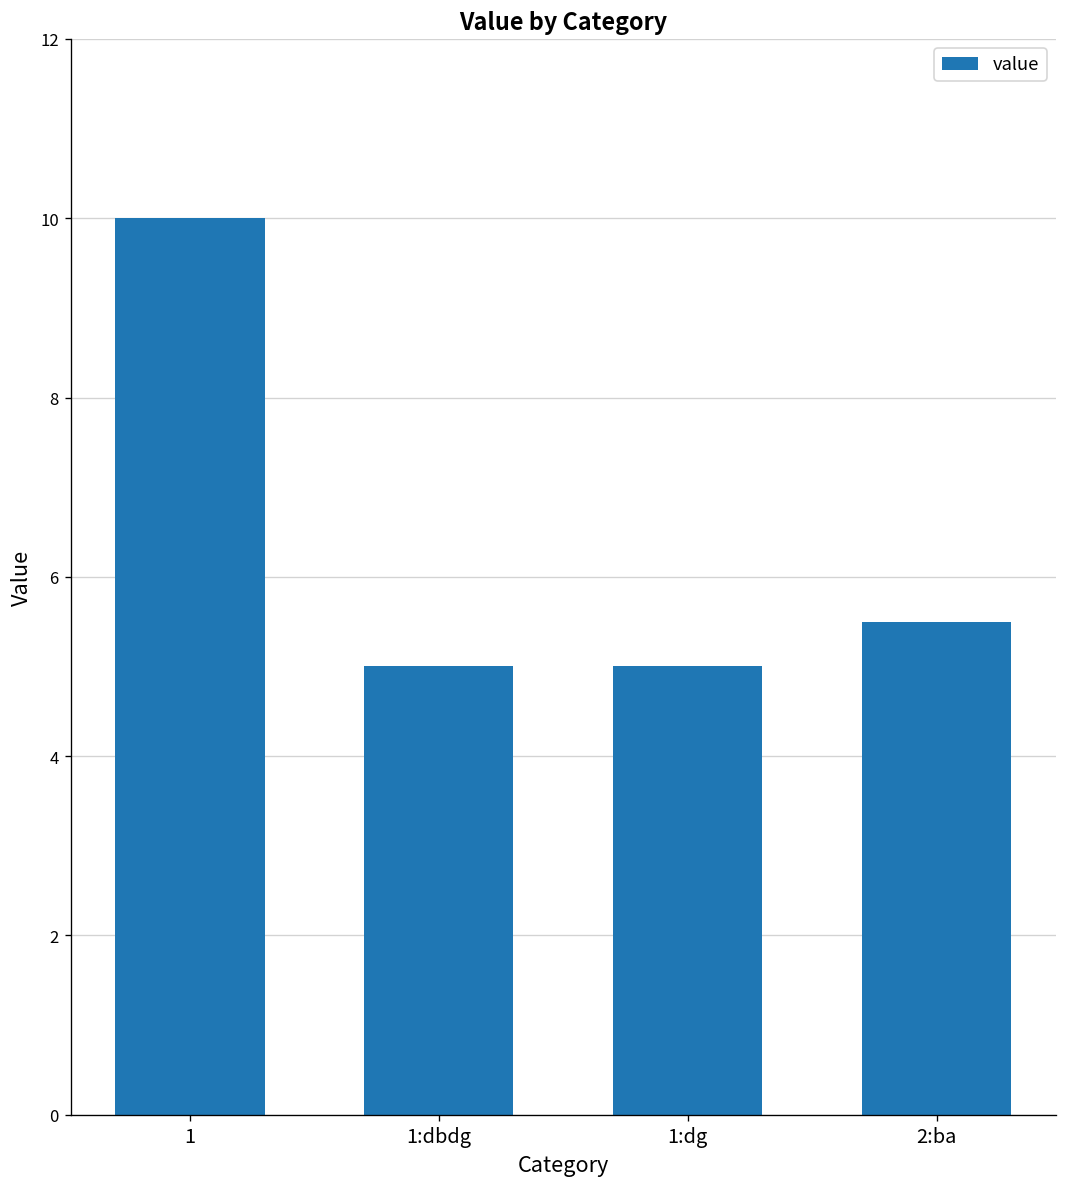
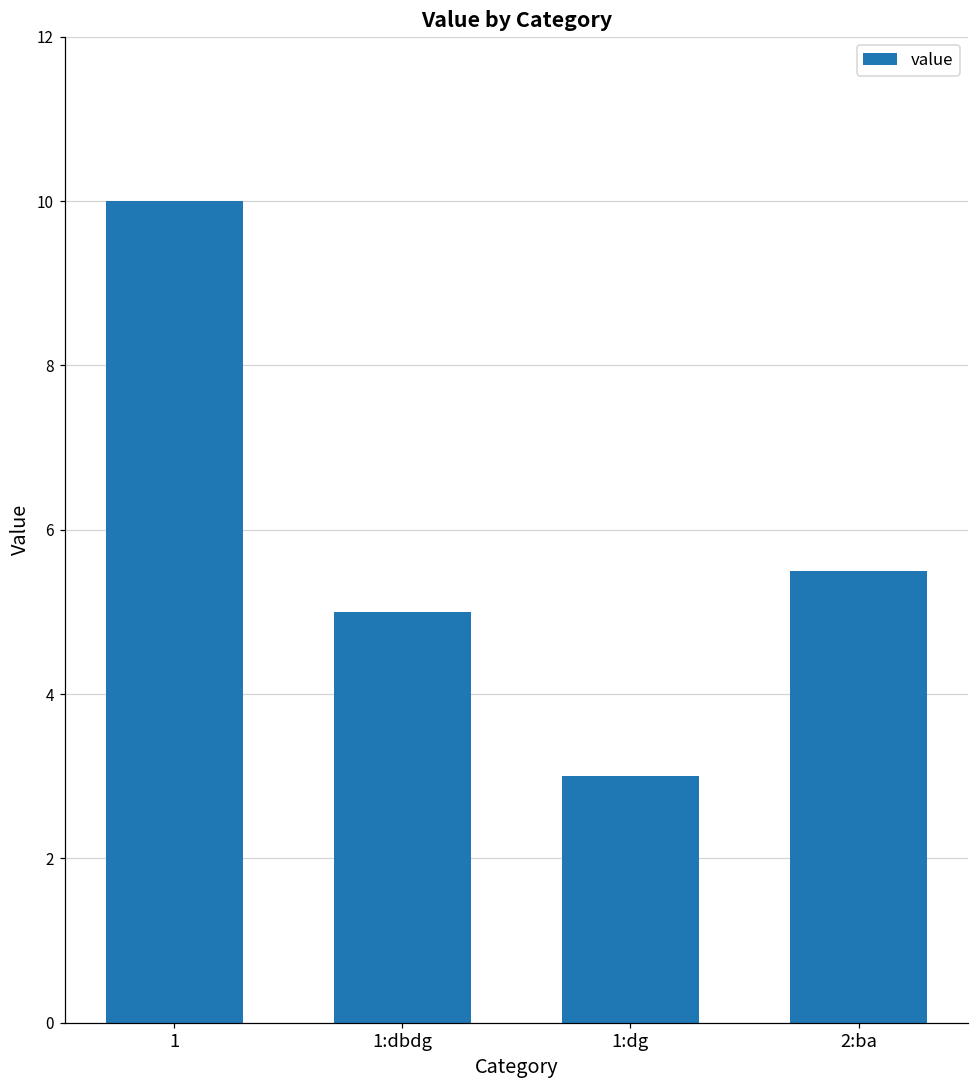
1:dg: 5 -> 3
